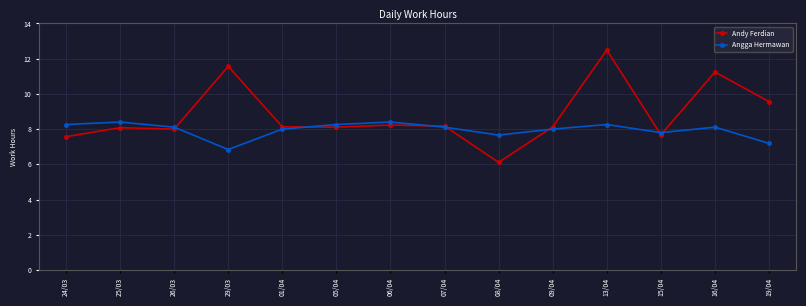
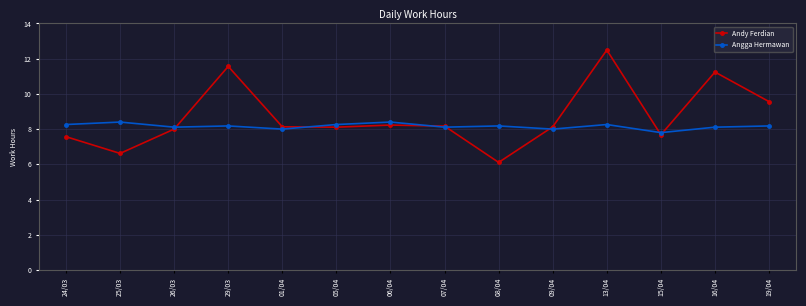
Andy Ferdian, 25/03: 8.1 -> 6.6
Angga Hermawan, 29/03: 6.8 -> 8.2
Angga Hermawan, 08/04: 7.7 -> 8.2
Angga Hermawan, 19/04: 7.2 -> 8.2
